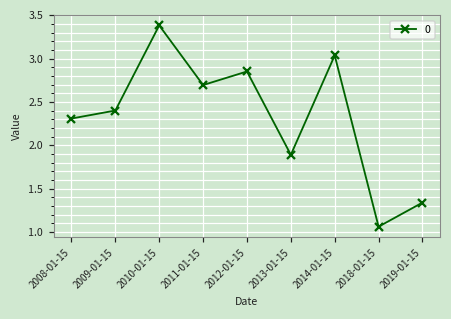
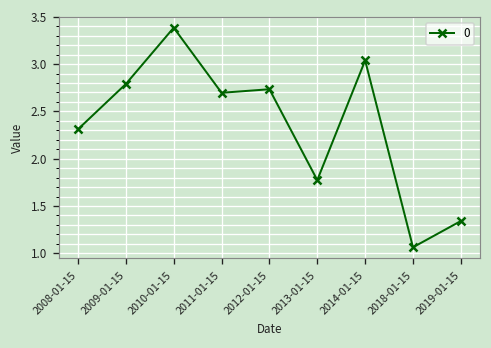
2009-01-15: 2.4 -> 2.8
2012-01-15: 2.9 -> 2.7
2013-01-15: 1.9 -> 1.8
